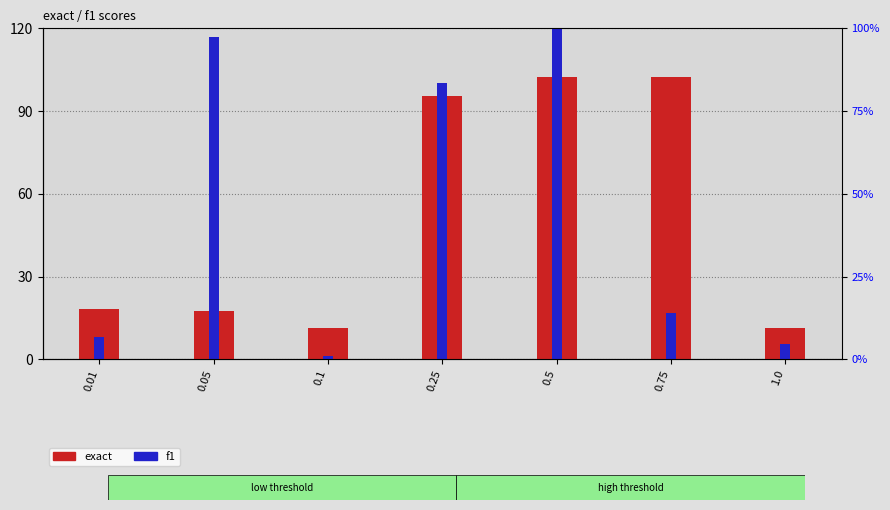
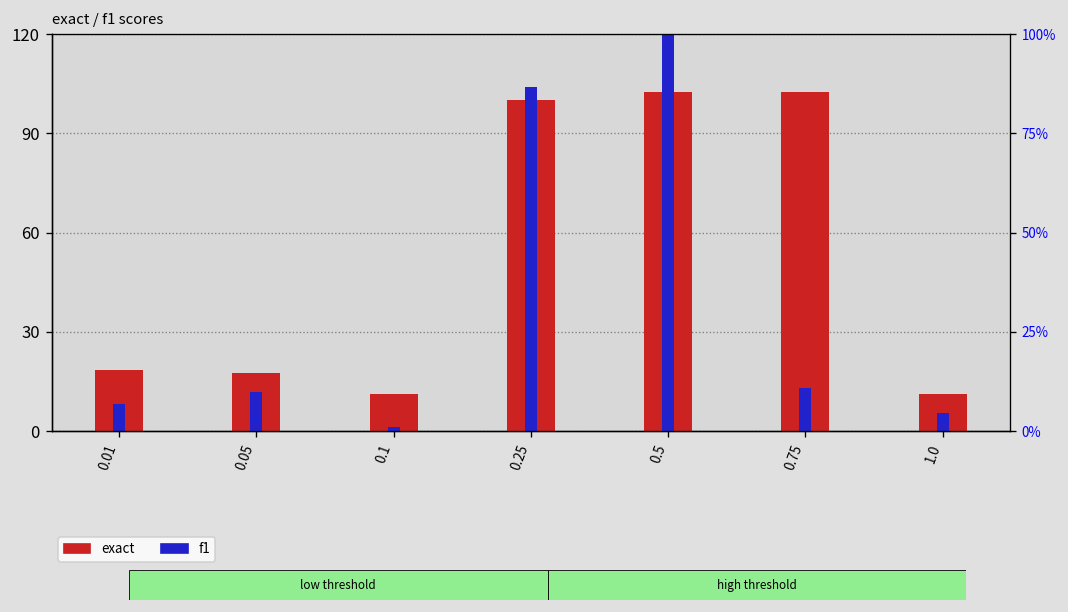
f1, 0.05: 117 -> 12
exact, 0.25: 96 -> 100
f1, 0.25: 100 -> 104
f1, 0.75: 17 -> 13
